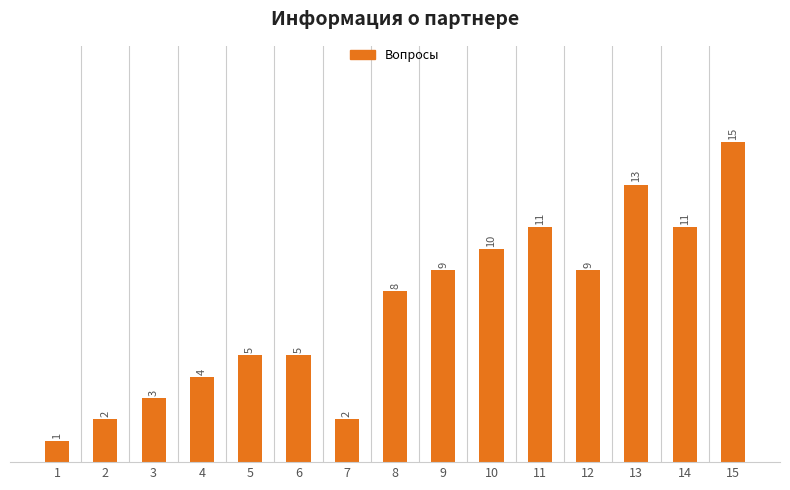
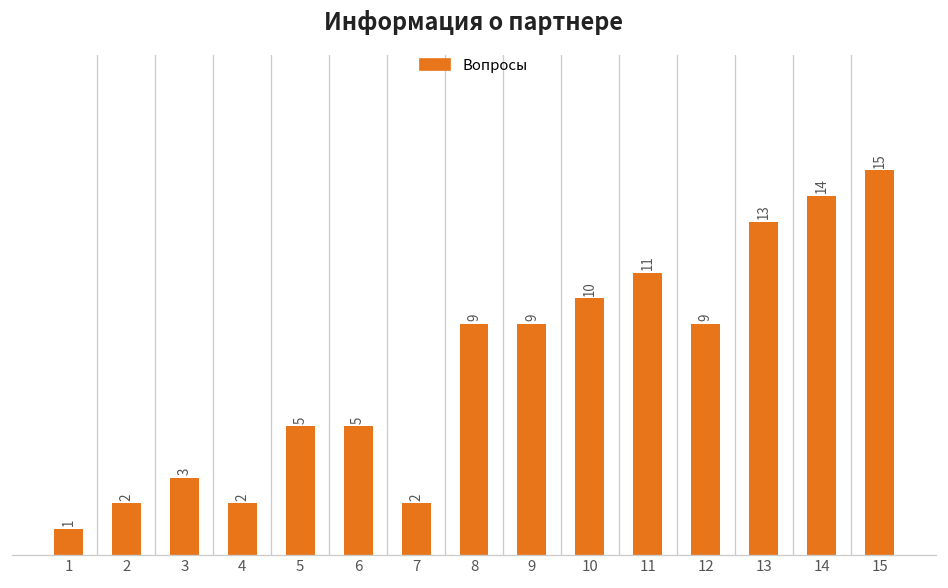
4: 4 -> 2
8: 8 -> 9
14: 11 -> 14
